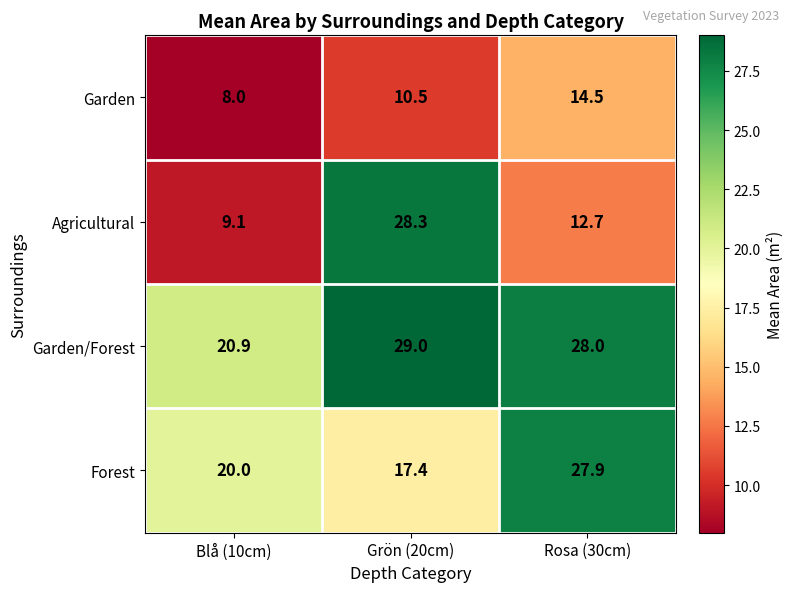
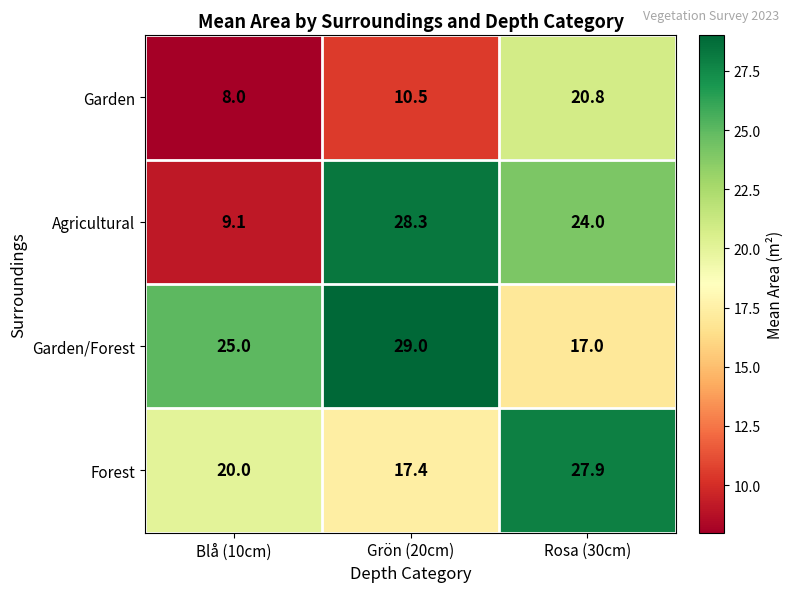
Garden, Rosa (30cm): 14.5 -> 20.8
Agricultural, Rosa (30cm): 12.7 -> 24.0
Garden/Forest, Blå (10cm): 20.9 -> 25.0
Garden/Forest, Rosa (30cm): 28.0 -> 17.0
